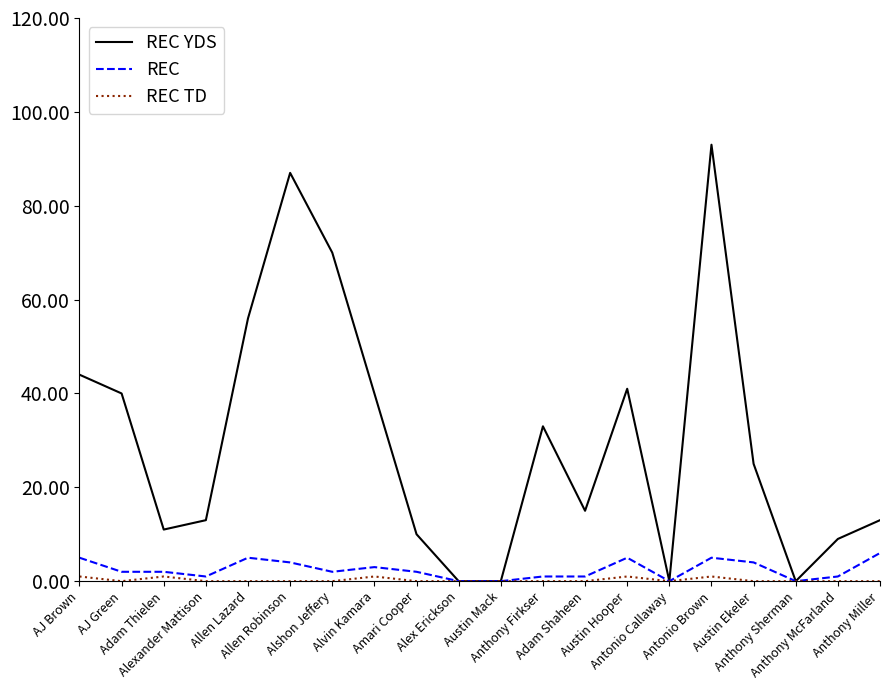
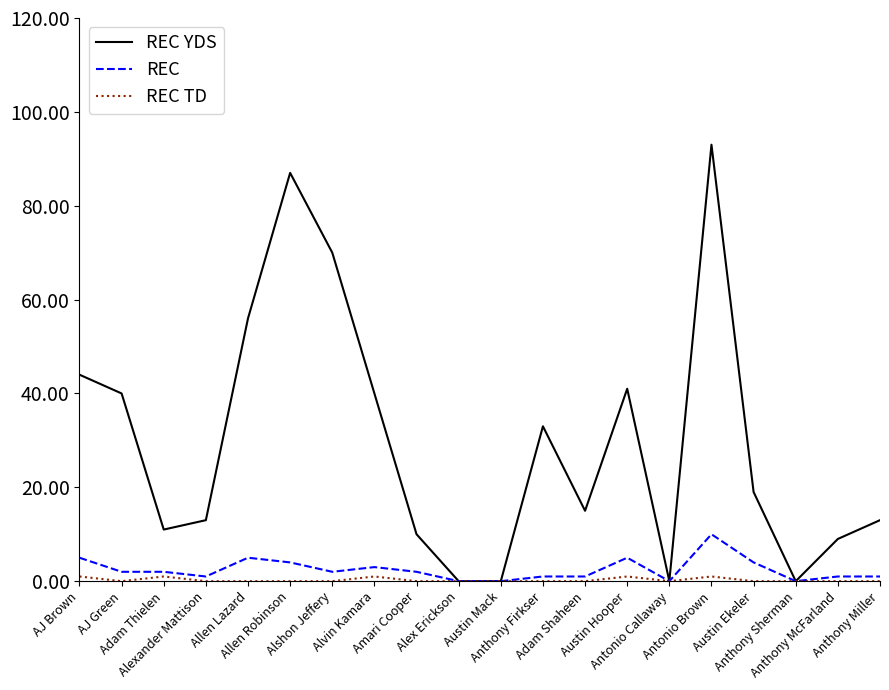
REC, Antonio Brown: 5 -> 10
REC YDS, Austin Ekeler: 25 -> 19
REC, Anthony Miller: 6 -> 1
